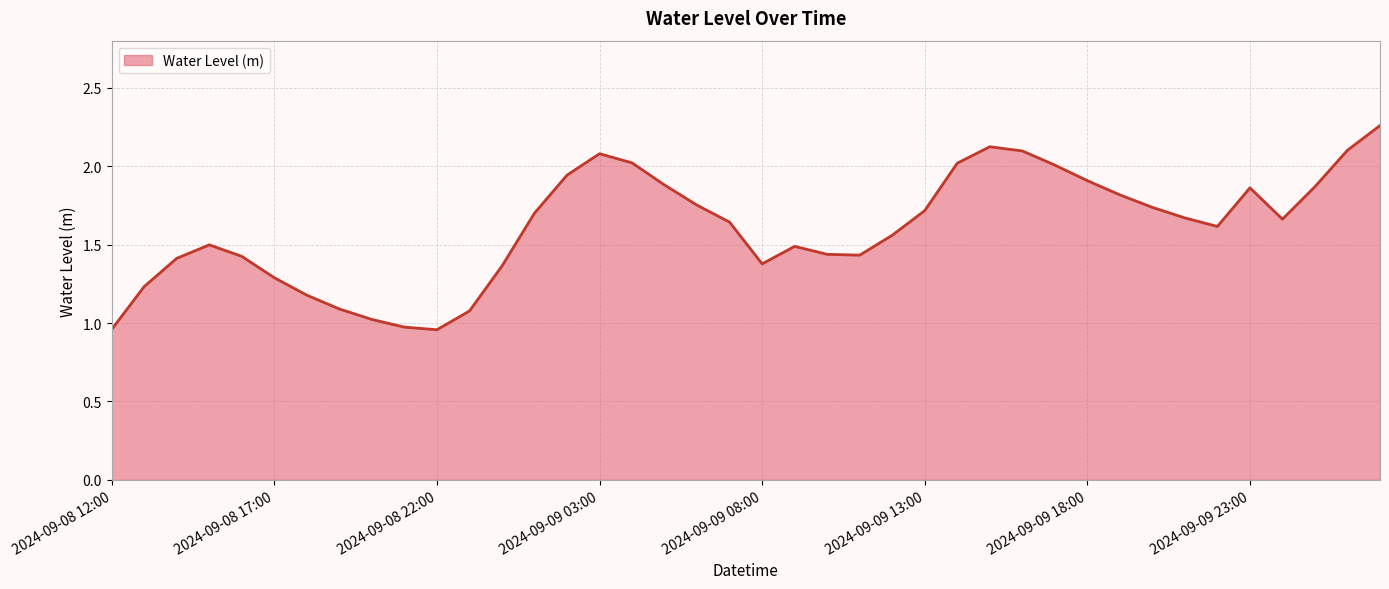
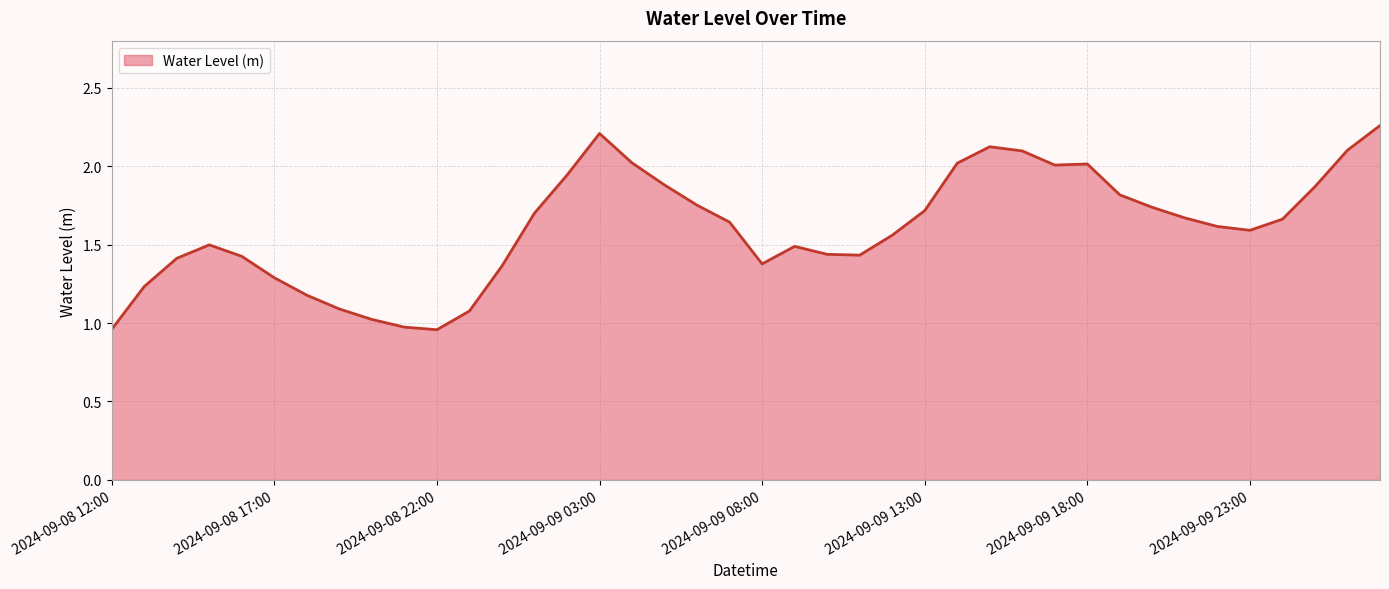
2024-09-09 03:00: 2.08 -> 2.21
2024-09-09 18:00: 1.91 -> 2.01
2024-09-09 23:00: 1.86 -> 1.59
